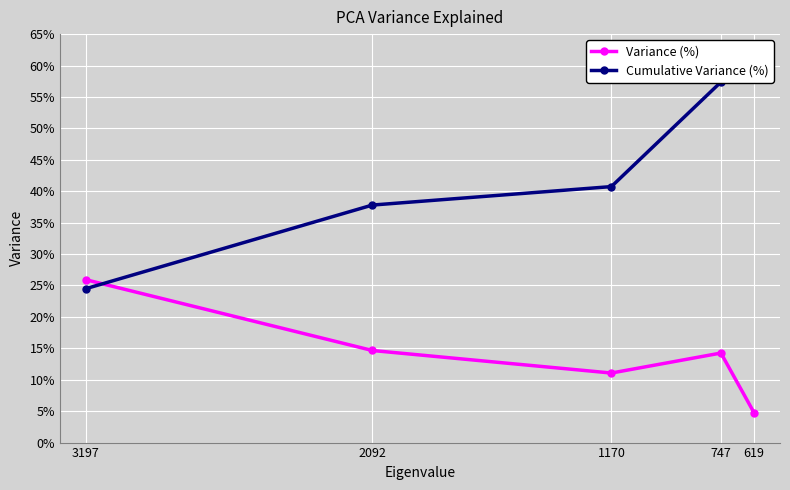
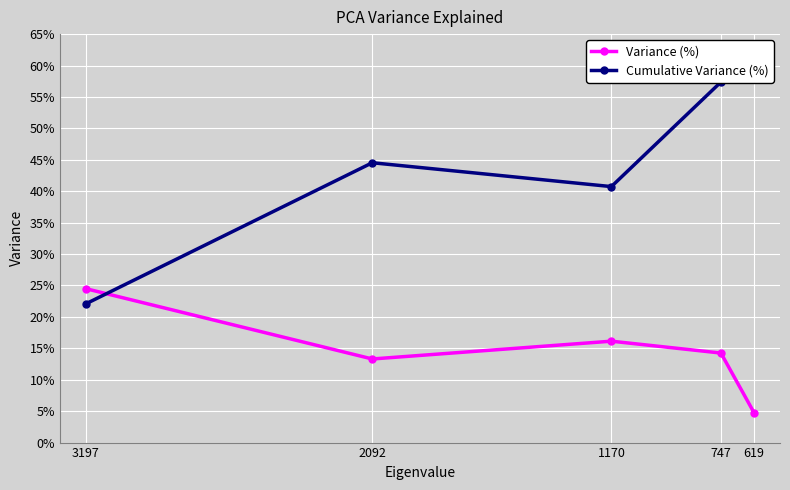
Variance (%), 3197: 26% -> 24%
Cumulative Variance (%), 3197: 24% -> 22%
Variance (%), 2092: 15% -> 13%
Cumulative Variance (%), 2092: 38% -> 45%
Variance (%), 1170: 11% -> 16%
